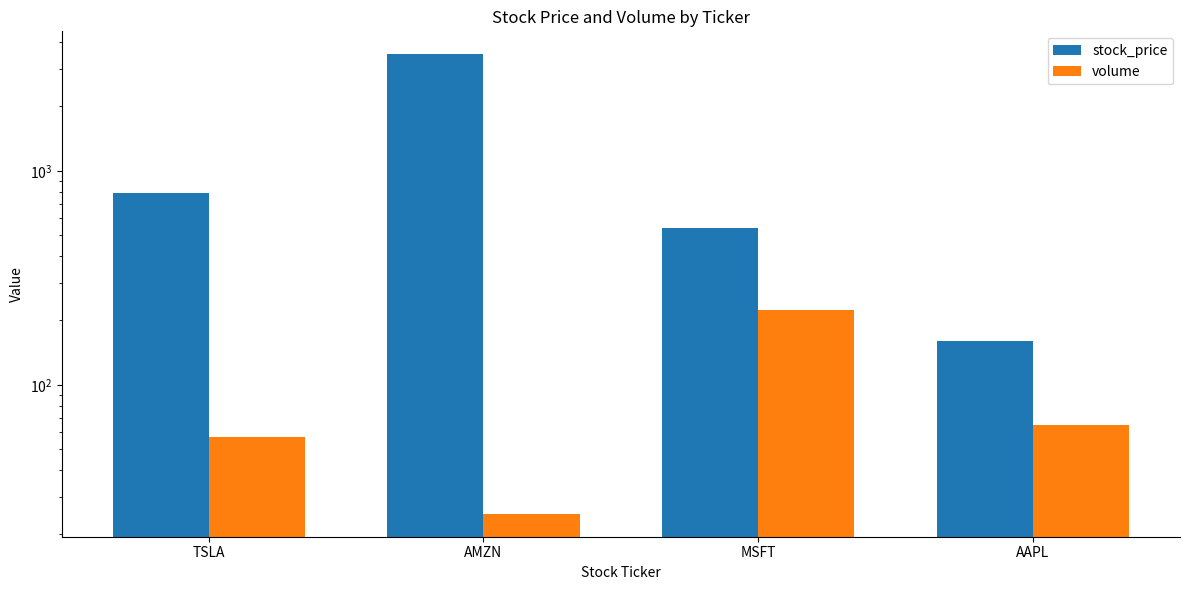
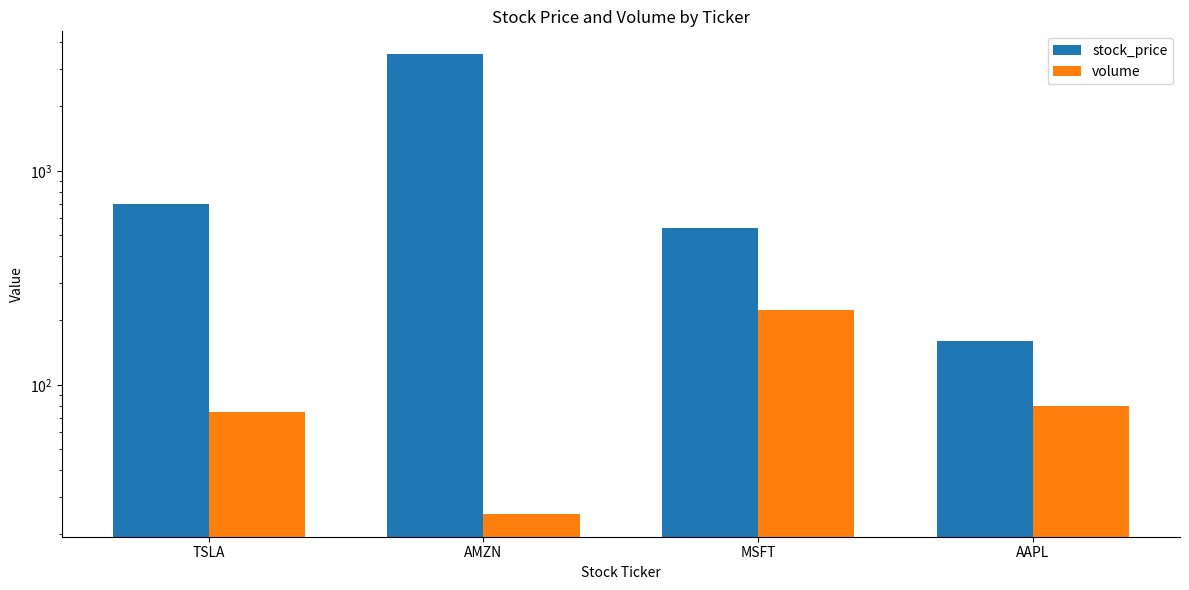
stock_price, TSLA: 790 -> 700
volume, TSLA: 57 -> 75
volume, AAPL: 65 -> 80
